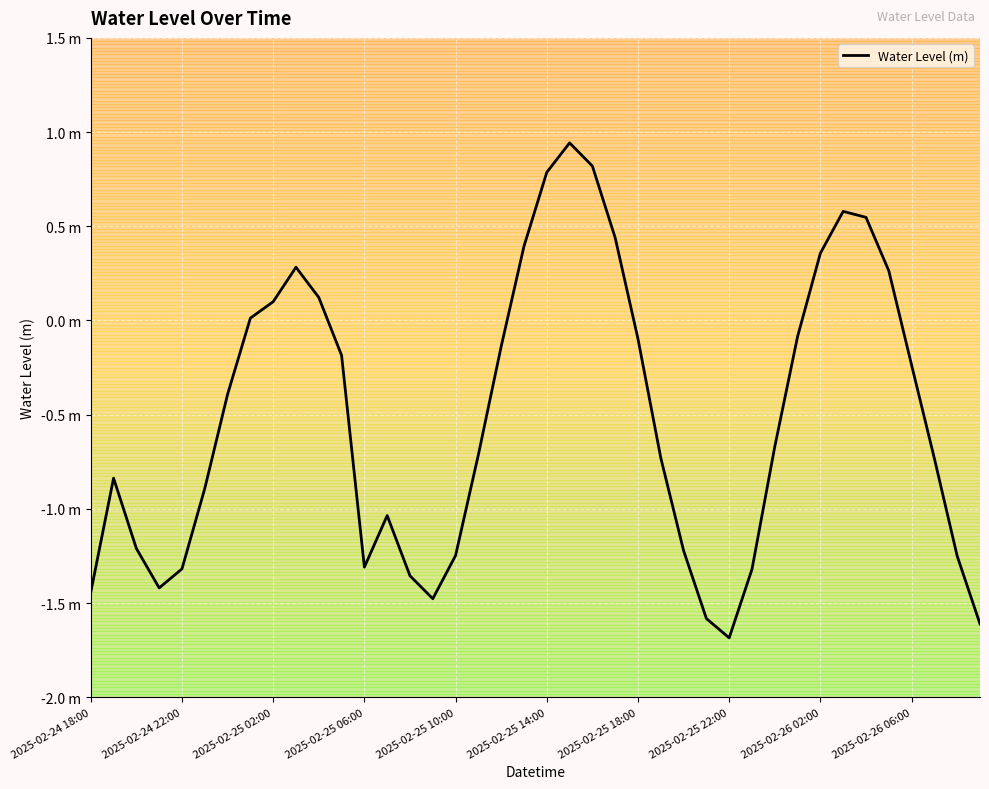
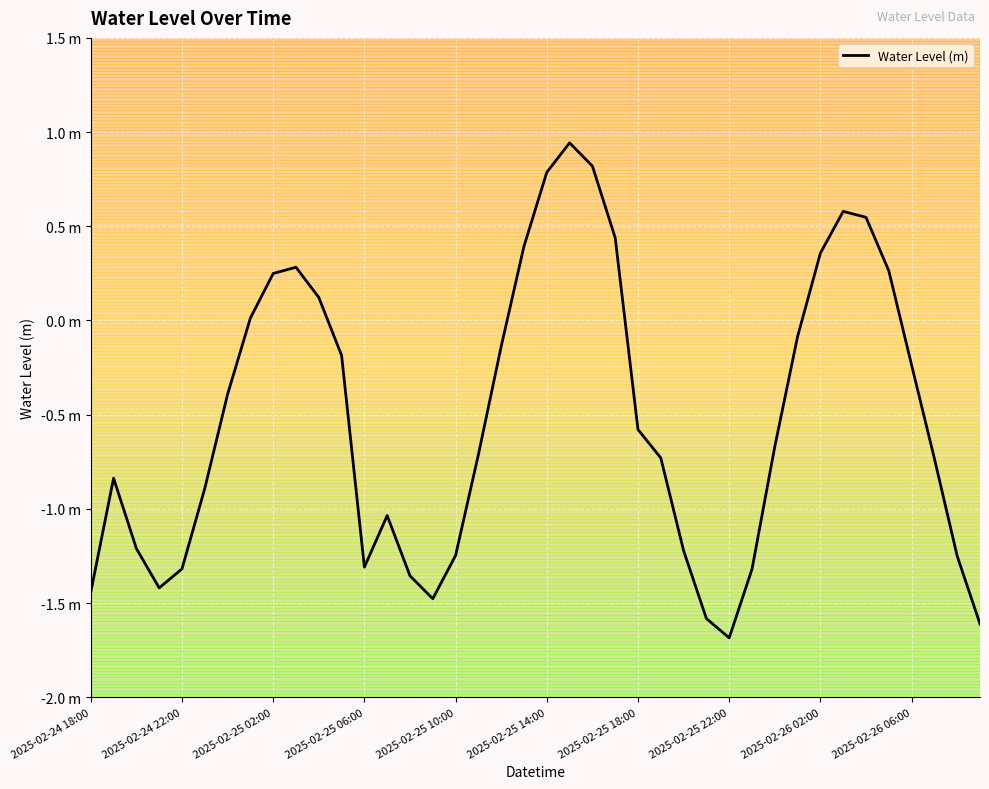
2025-02-25 02:00: 0.10 m -> 0.25 m
2025-02-25 18:00: -0.10 m -> -0.58 m
